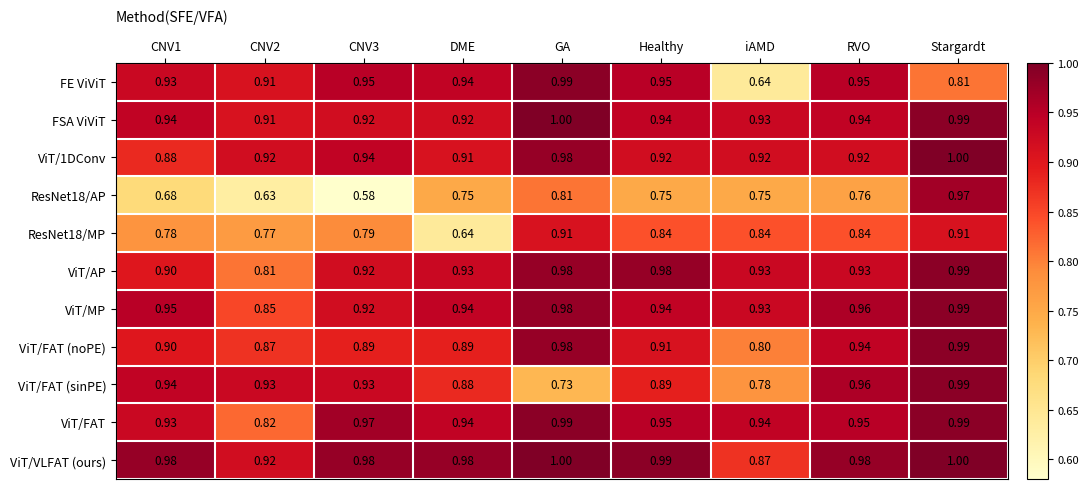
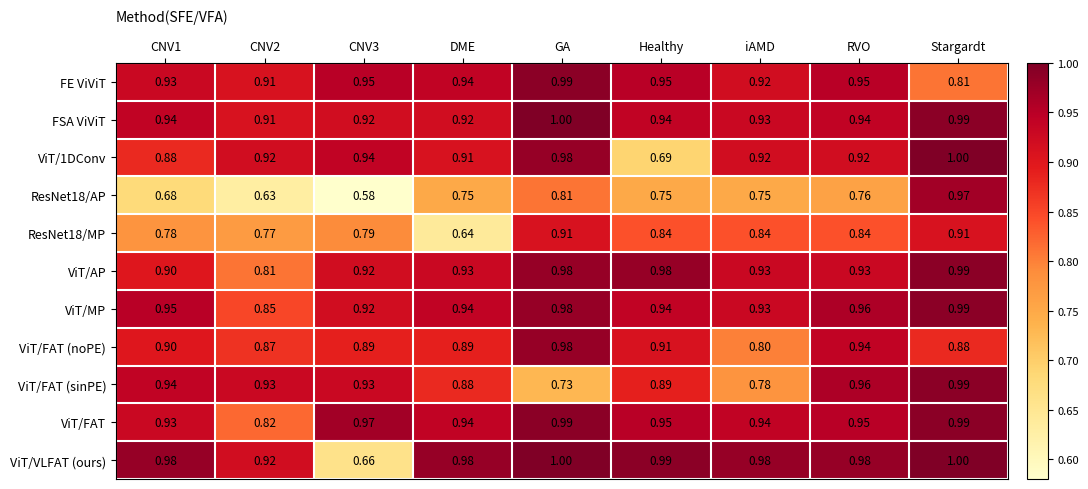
FE ViViT, iAMD: 0.64 -> 0.92
ViT/1DConv, Healthy: 0.92 -> 0.69
ViT/FAT (noPE), Stargardt: 0.99 -> 0.88
ViT/VLFAT (ours), CNV3: 0.98 -> 0.66
ViT/VLFAT (ours), iAMD: 0.87 -> 0.98
